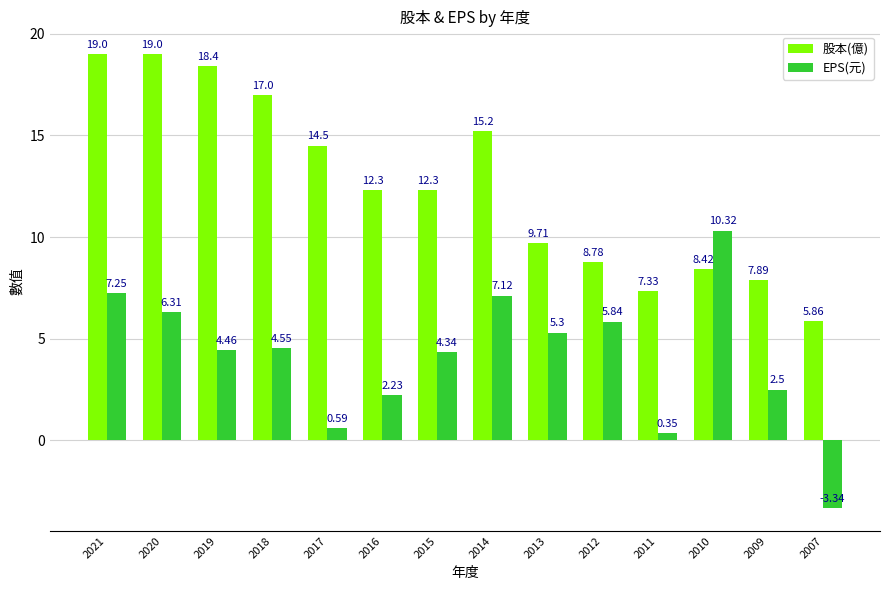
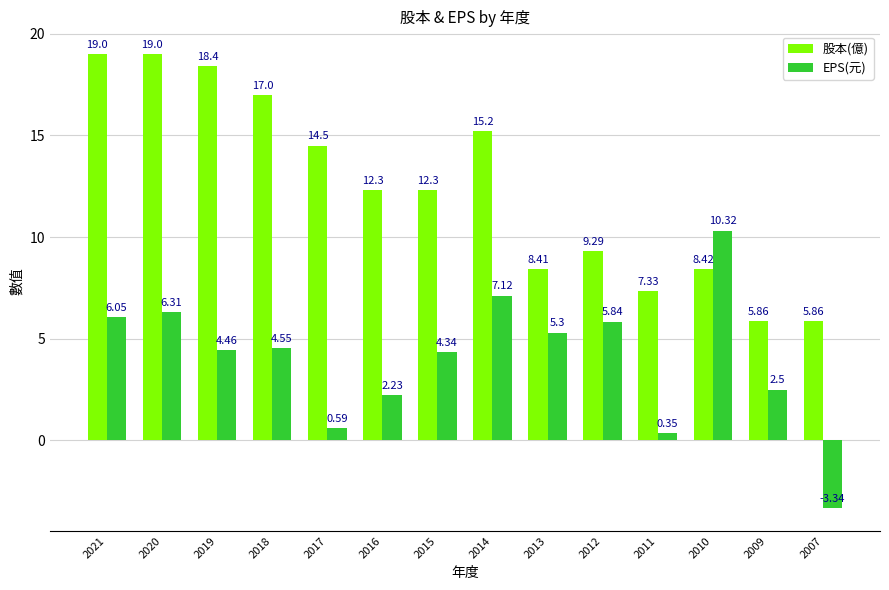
EPS(元), 2021: 7.25 -> 6.05
股本(億), 2013: 9.71 -> 8.41
股本(億), 2012: 8.78 -> 9.29
股本(億), 2009: 7.89 -> 5.86
